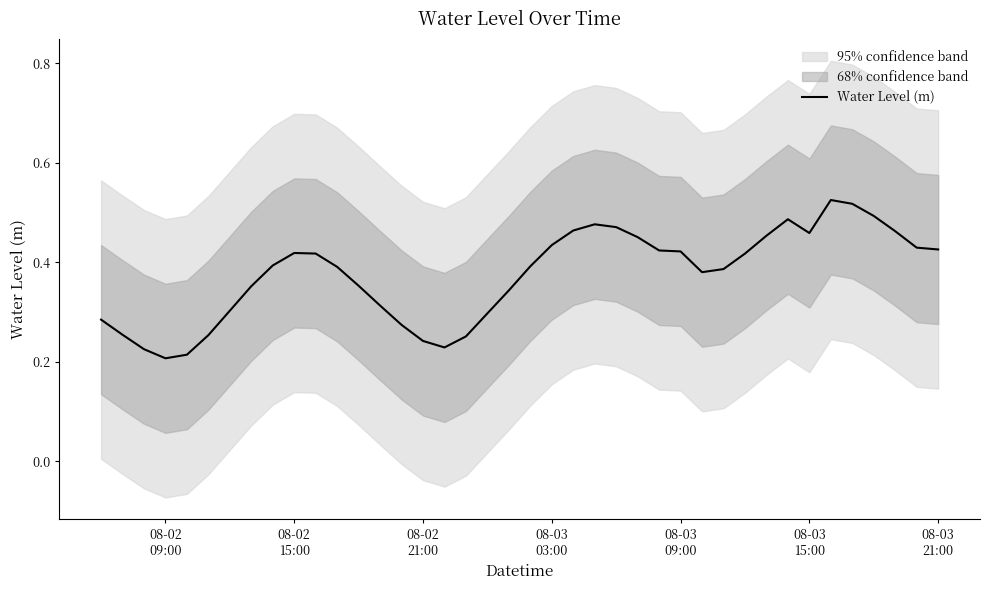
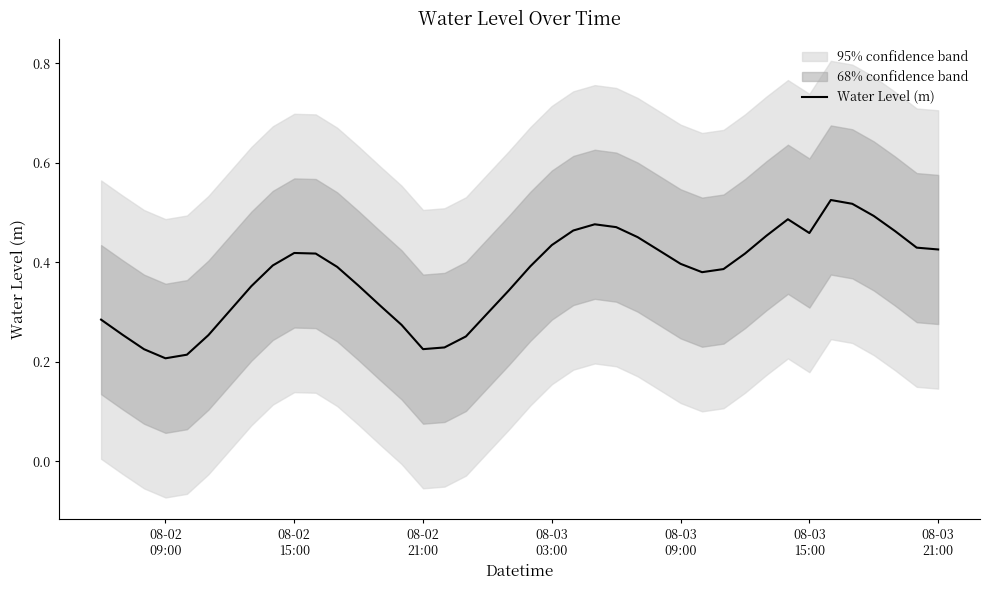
Water Level (m), 08-02 21:00: 0.24 -> 0.23
Water Level (m), 08-03 09:00: 0.42 -> 0.40
